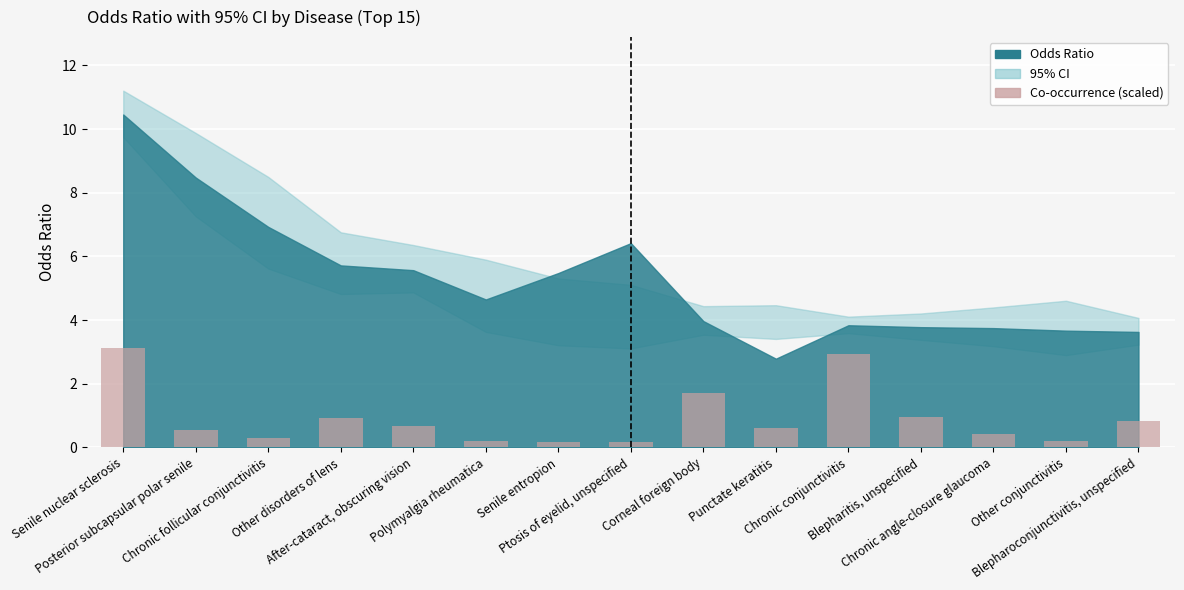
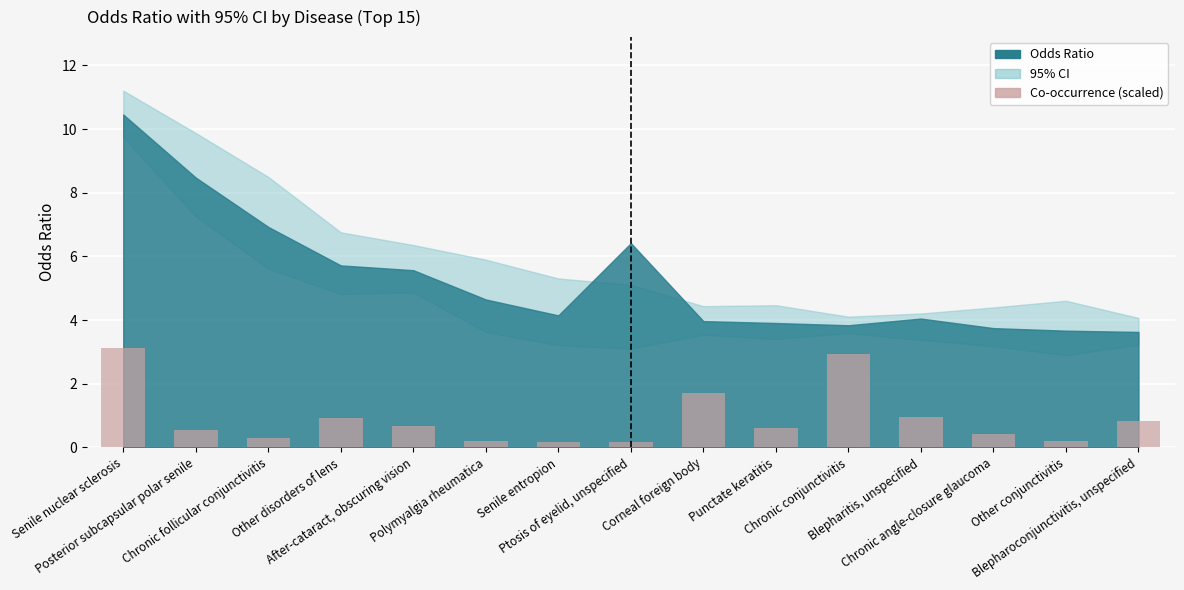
Odds Ratio, Senile entropion: 5.5 -> 4.2
Odds Ratio, Punctate keratitis: 2.8 -> 3.9
Odds Ratio, Blepharitis, unspecified: 3.8 -> 4.1
